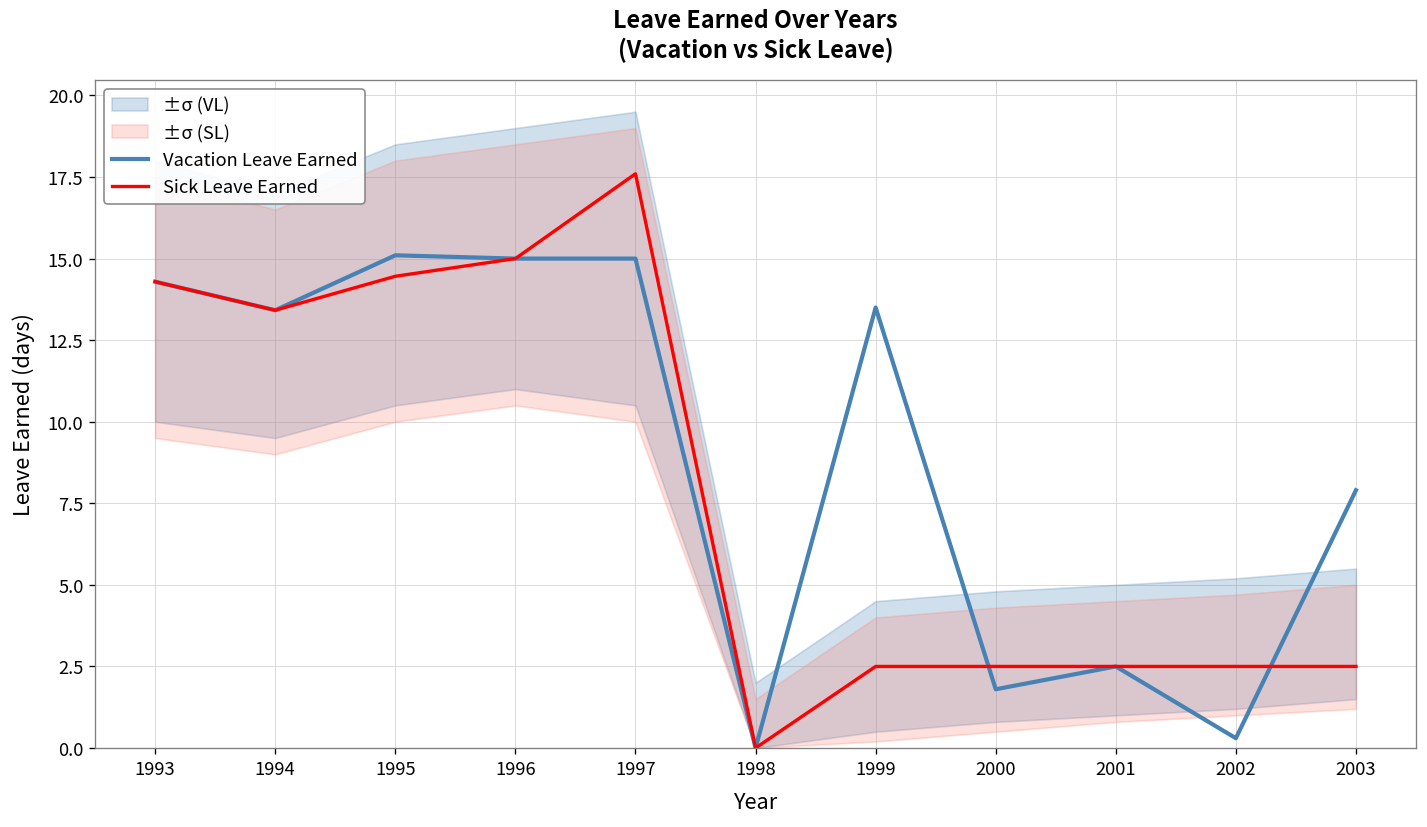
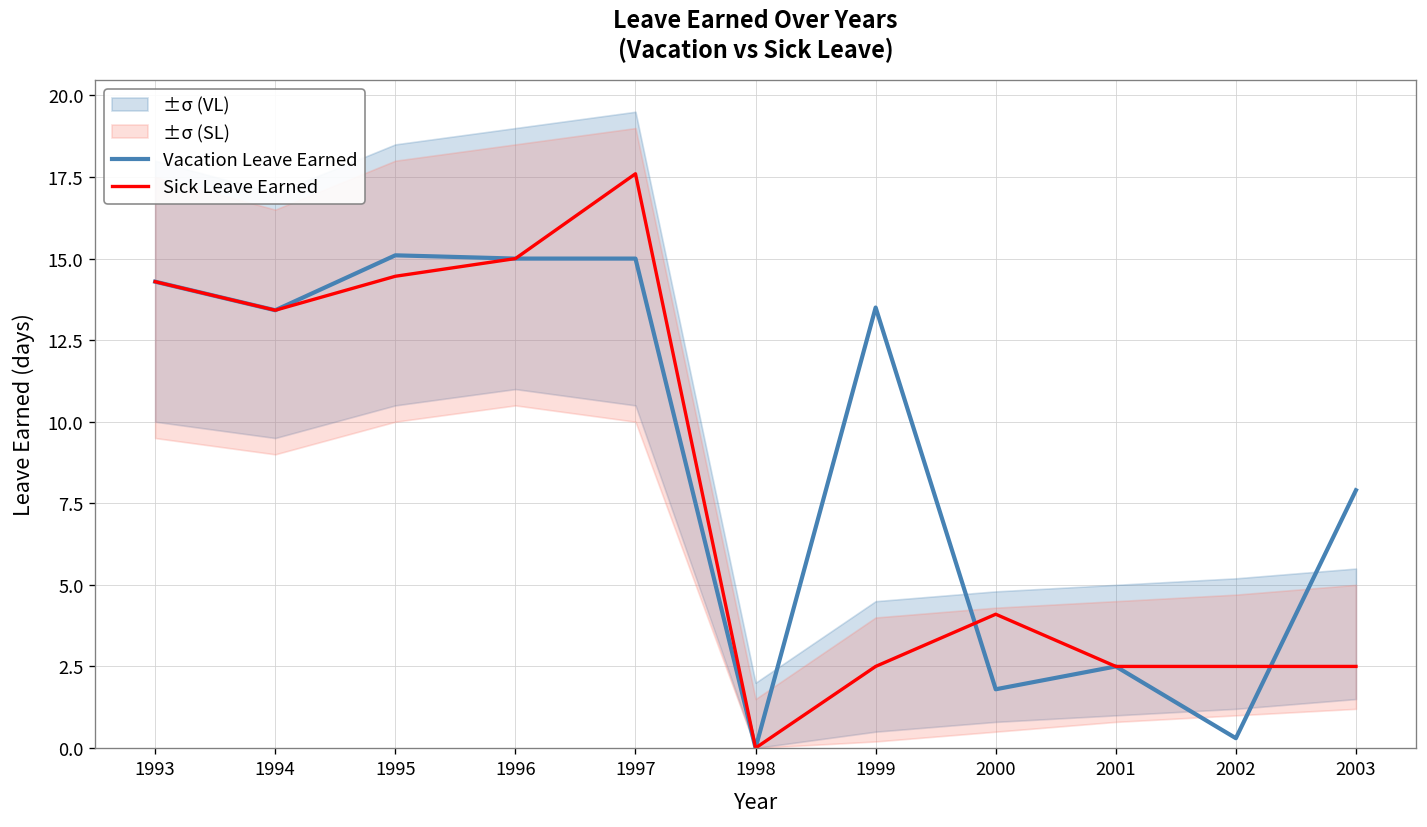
Sick Leave Earned, 2000: 2.5 -> 4.1
